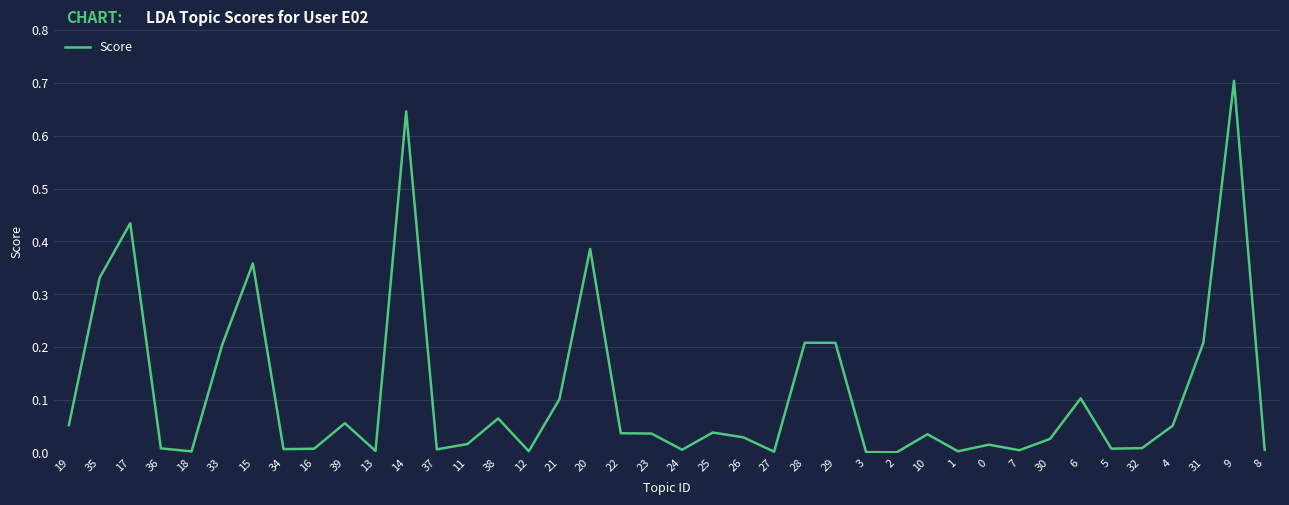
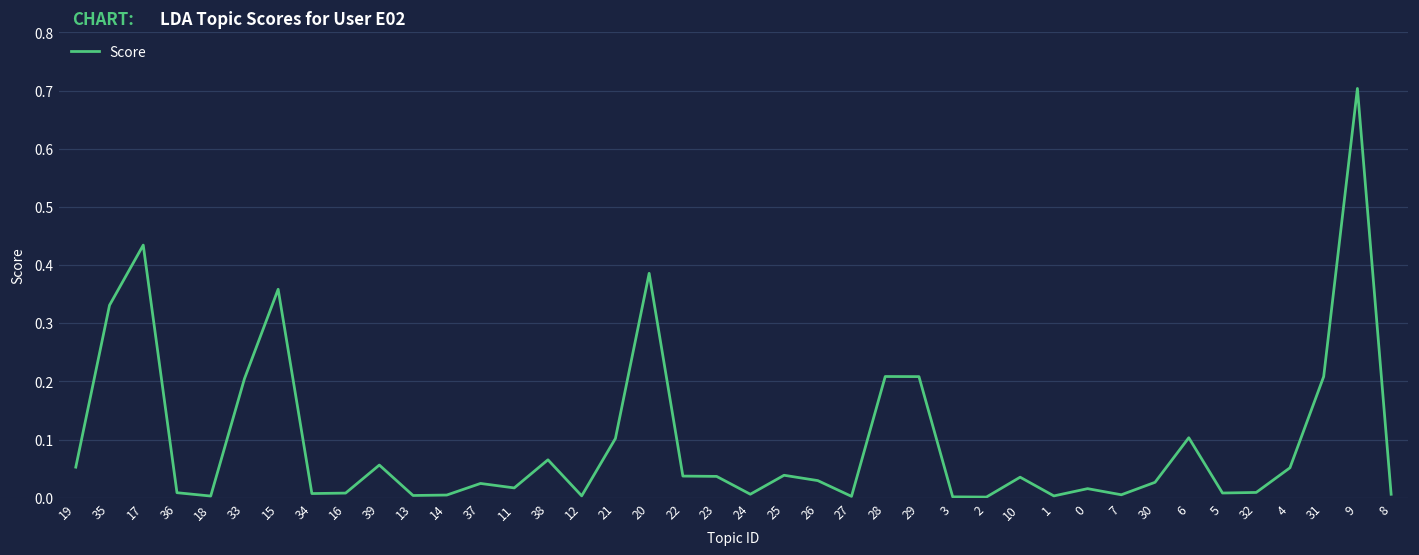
14: 0.65 -> 0.00
37: 0.01 -> 0.02
